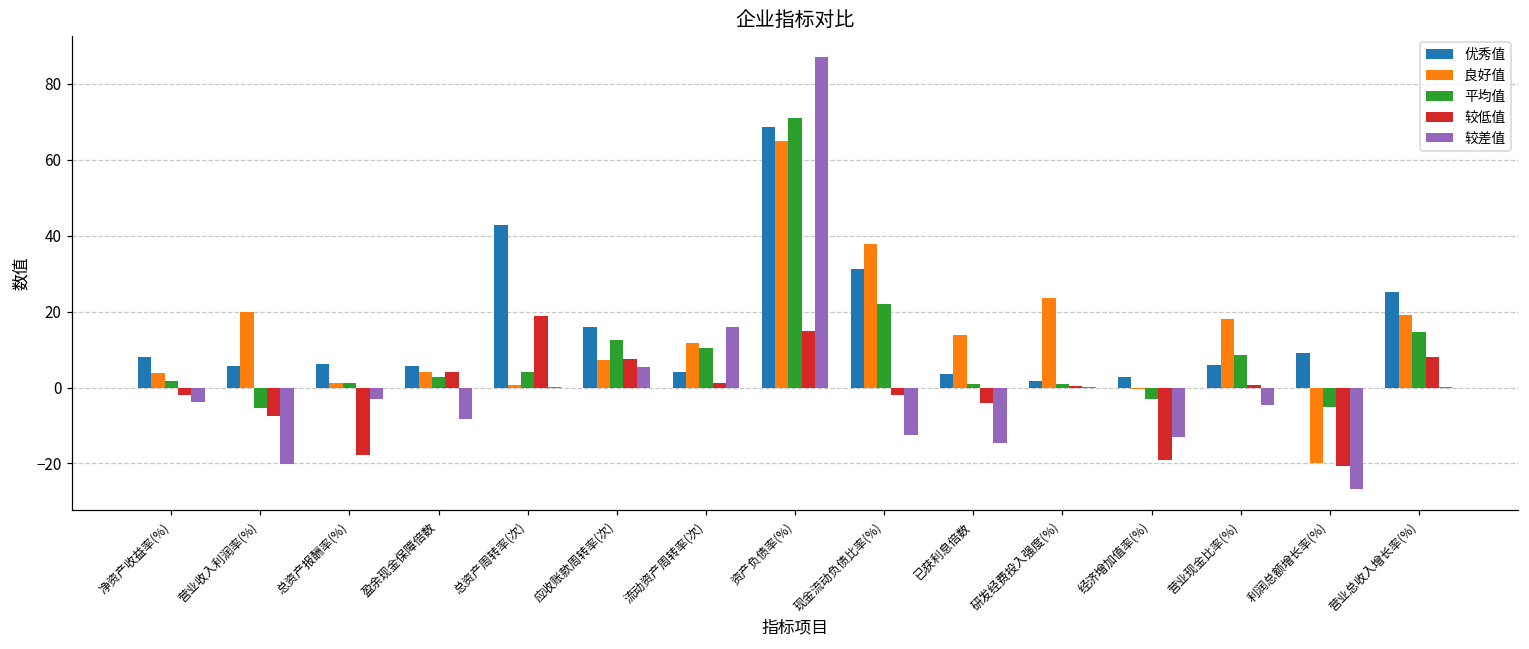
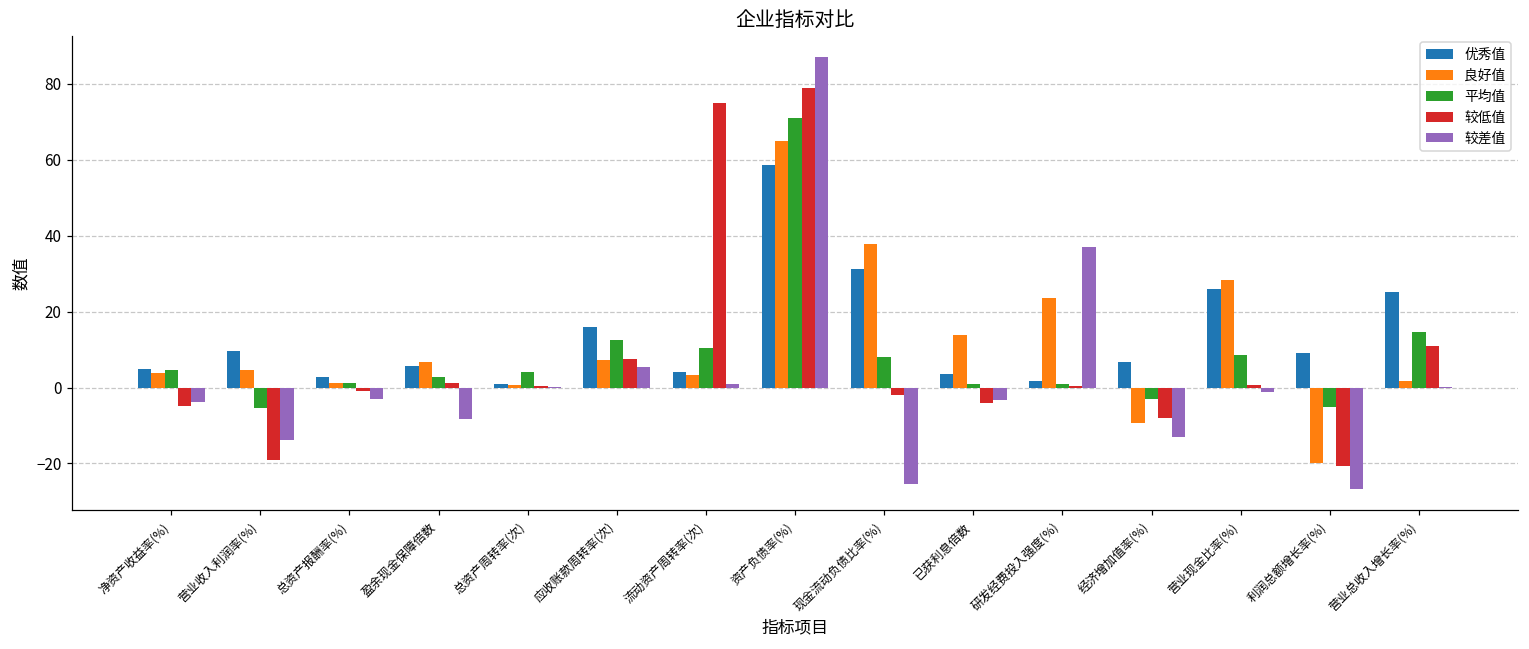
优秀值, 净资产收益率(%): 8 -> 5
平均值, 净资产收益率(%): 2 -> 5
较低值, 净资产收益率(%): -2 -> -5
优秀值, 营业收入利润率(%): 6 -> 10
良好值, 营业收入利润率(%): 20 -> 5
较低值, 营业收入利润率(%): -8 -> -19
较差值, 营业收入利润率(%): -20 -> -14
优秀值, 总资产报酬率(%): 6 -> 3
较低值, 总资产报酬率(%): -18 -> -1
良好值, 盈余现金保障倍数: 4 -> 7
较低值, 盈余现金保障倍数: 4 -> 1
优秀值, 总资产周转率(次): 43 -> 1
较低值, 总资产周转率(次): 19 -> 0
良好值, 流动资产周转率(次): 12 -> 3
较低值, 流动资产周转率(次): 1 -> 75
较差值, 流动资产周转率(次): 16 -> 1
优秀值, 资产负债率(%): 69 -> 59
较低值, 资产负债率(%): 15 -> 79
平均值, 现金流动负债比率(%): 22 -> 8
较差值, 现金流动负债比率(%): -12 -> -25
较差值, 已获利息倍数: -15 -> -3
较差值, 研发经费投入强度(%): 0 -> 37
优秀值, 经济增加值率(%): 3 -> 7
良好值, 经济增加值率(%): 0 -> -9
较低值, 经济增加值率(%): -19 -> -8
优秀值, 营业现金比率(%): 6 -> 26
良好值, 营业现金比率(%): 18 -> 28
较差值, 营业现金比率(%): -5 -> -1
良好值, 营业总收入增长率(%): 19 -> 2
较低值, 营业总收入增长率(%): 8 -> 11
